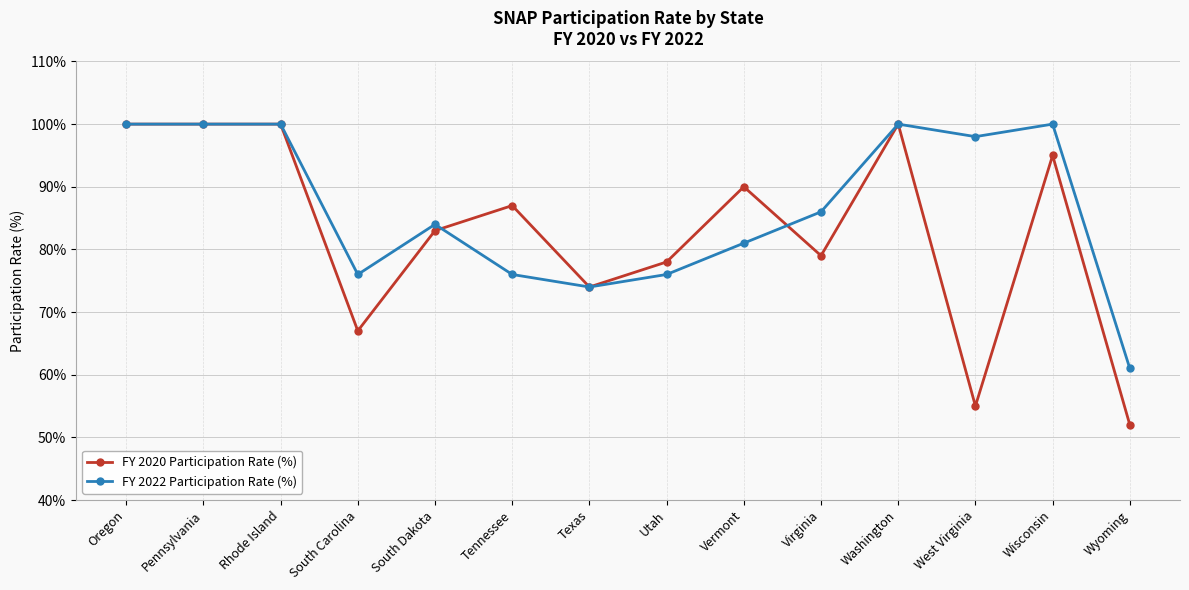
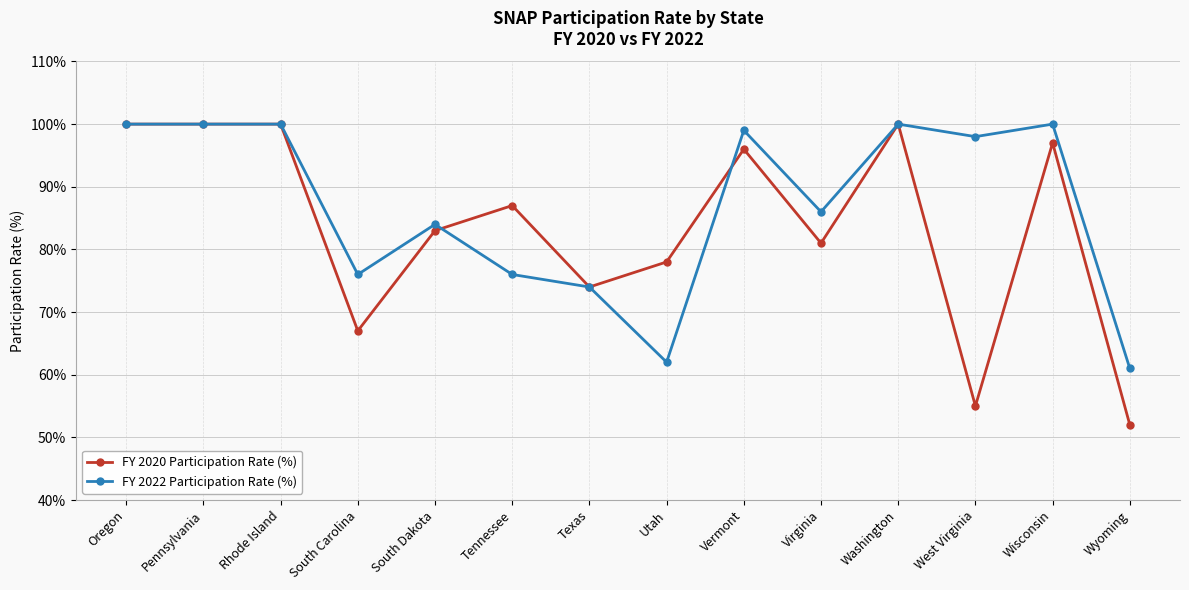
FY 2022 Participation Rate (%), Utah: 76% -> 62%
FY 2020 Participation Rate (%), Vermont: 90% -> 96%
FY 2022 Participation Rate (%), Vermont: 81% -> 99%
FY 2020 Participation Rate (%), Virginia: 79% -> 81%
FY 2020 Participation Rate (%), Wisconsin: 95% -> 97%
